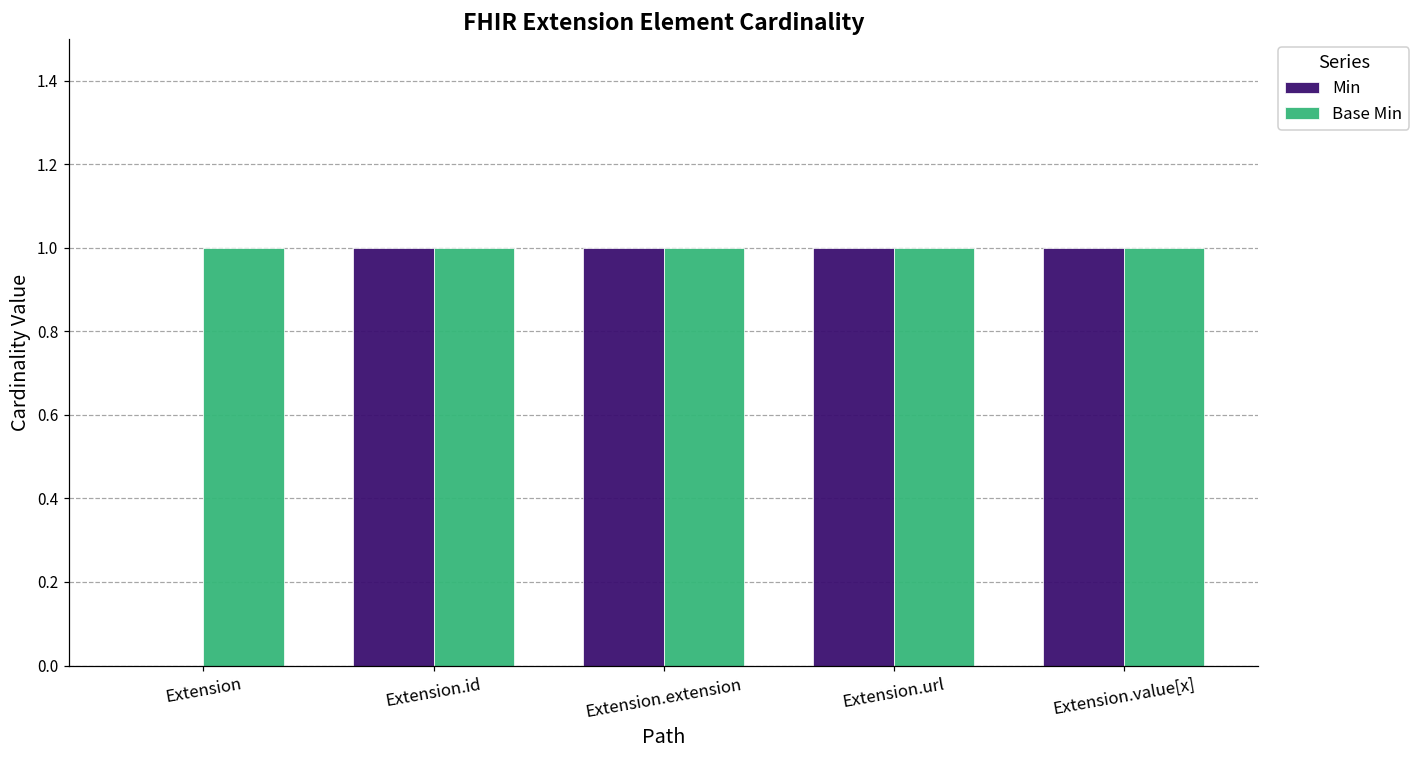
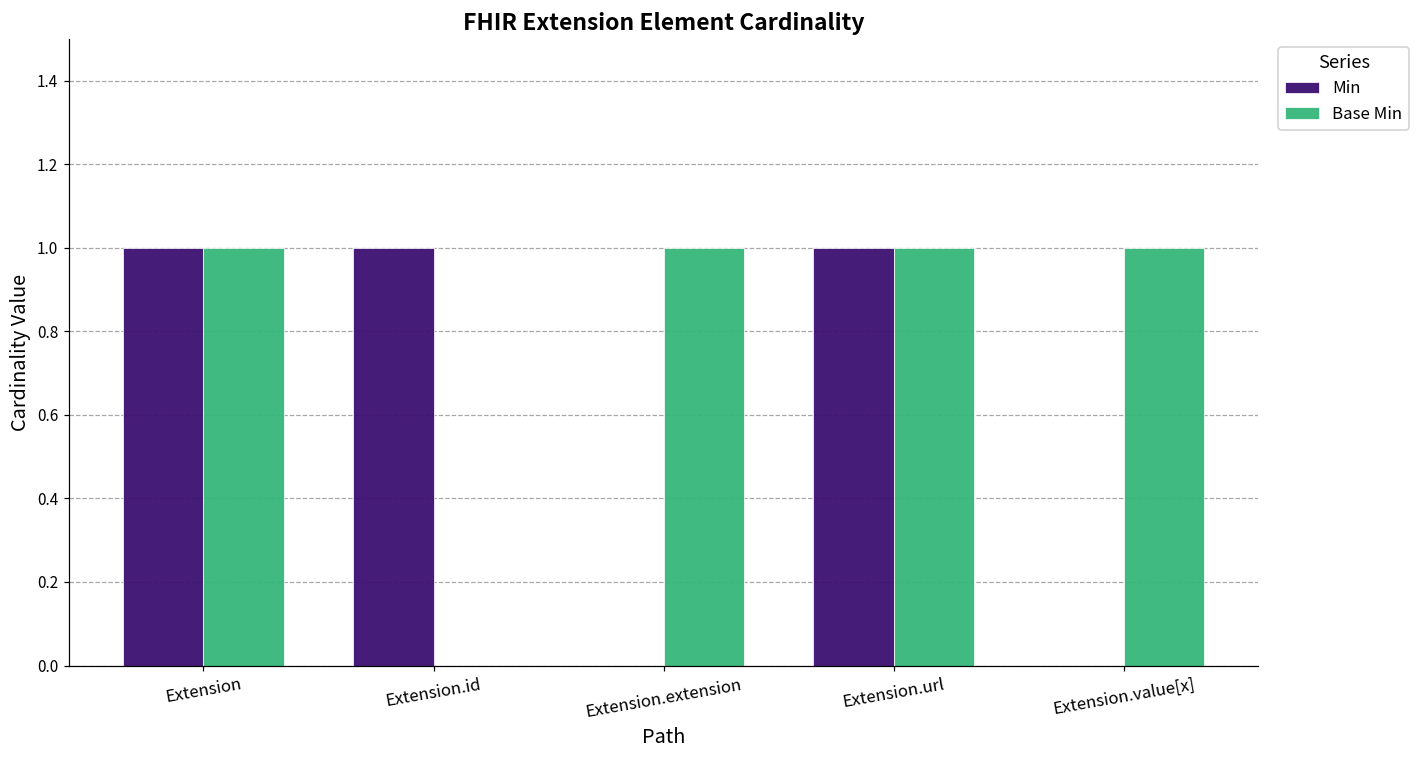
Min, Extension: 0 -> 1
Base Min, Extension.id: 1 -> 0
Min, Extension.extension: 1 -> 0
Min, Extension.value[x]: 1 -> 0
